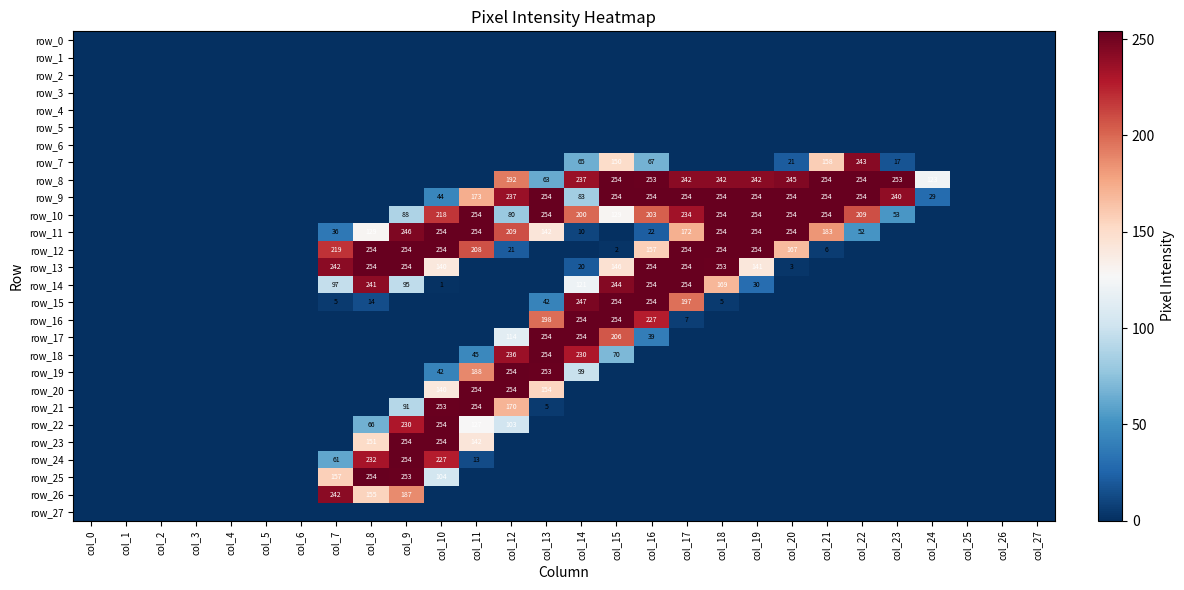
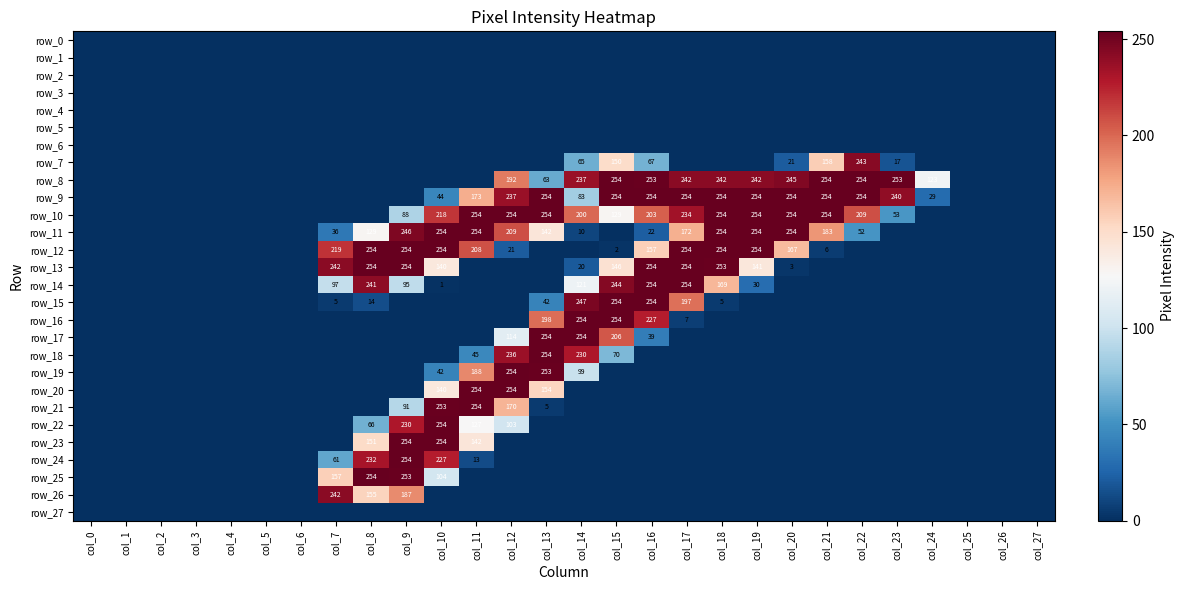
row_10, col_12: 80 -> 254
